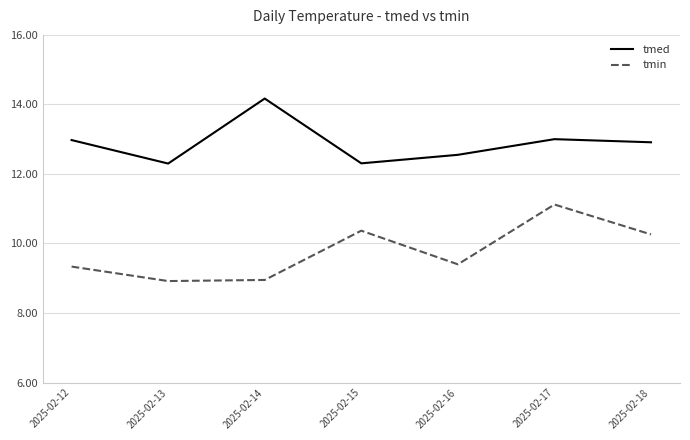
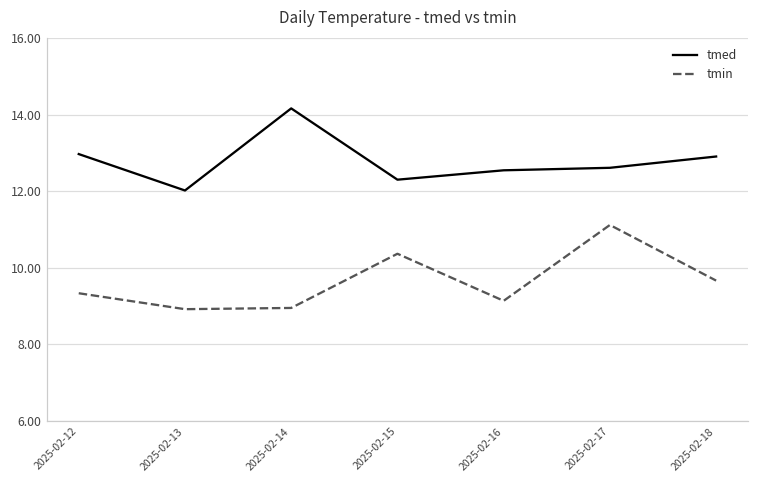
tmed, 2025-02-13: 12.3 -> 12.0
tmin, 2025-02-16: 9.4 -> 9.1
tmed, 2025-02-17: 13.0 -> 12.6
tmin, 2025-02-18: 10.3 -> 9.7
